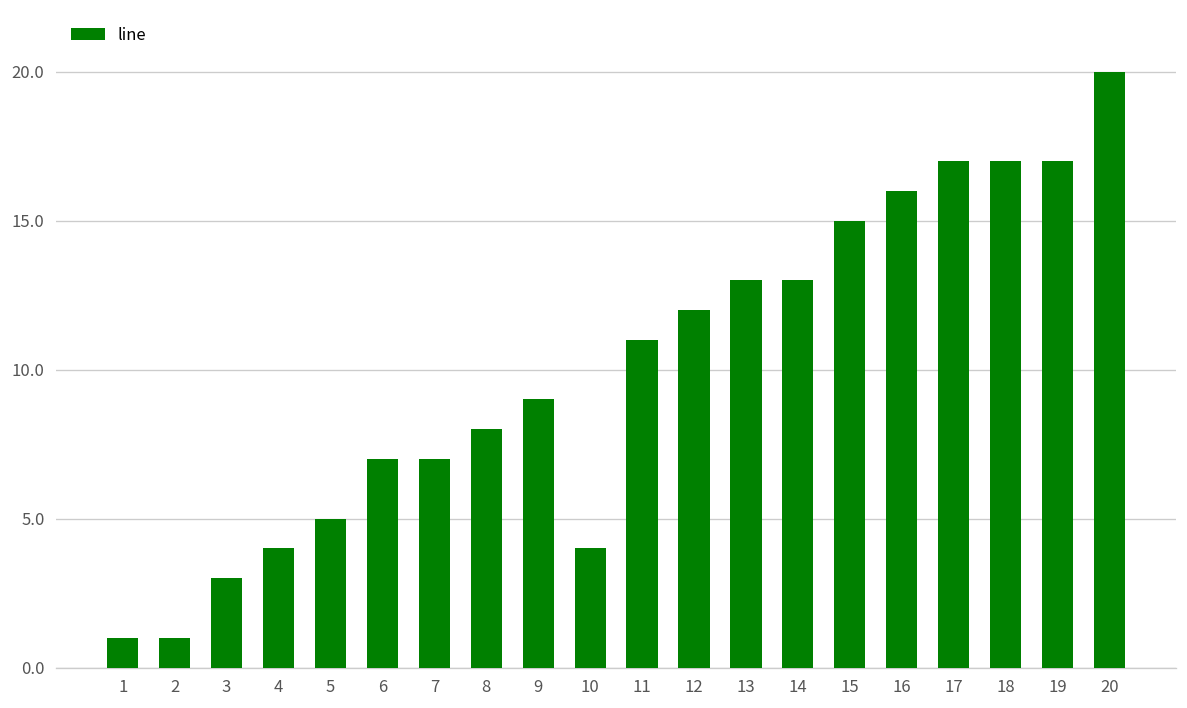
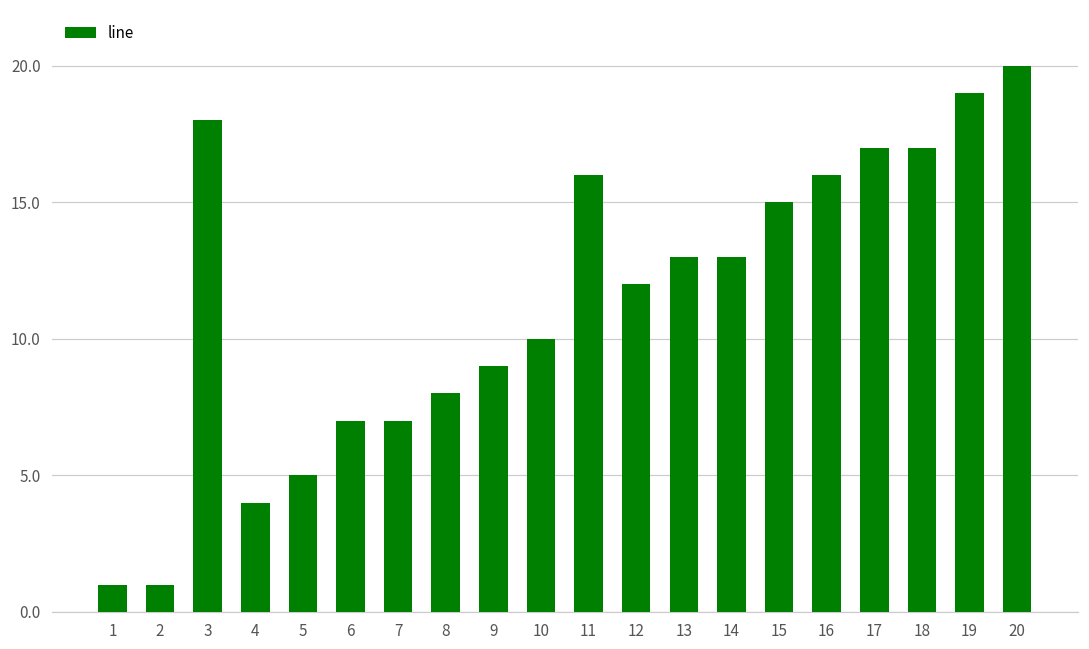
3: 3 -> 18
10: 4 -> 10
11: 11 -> 16
19: 17 -> 19
